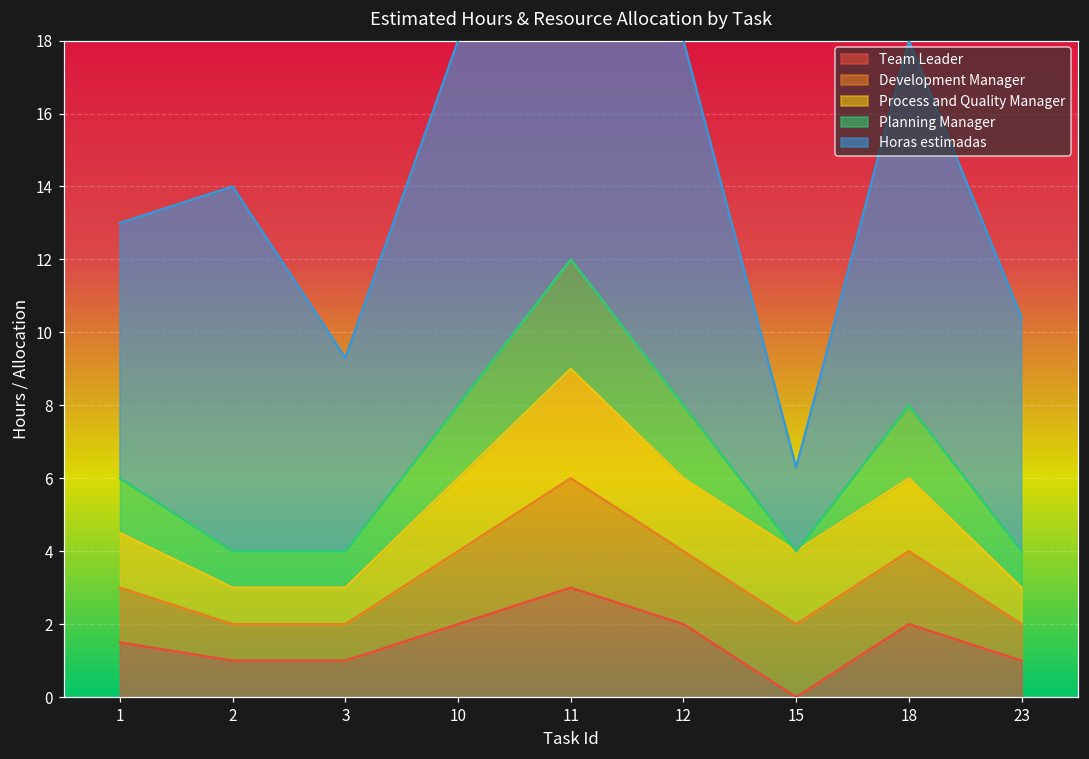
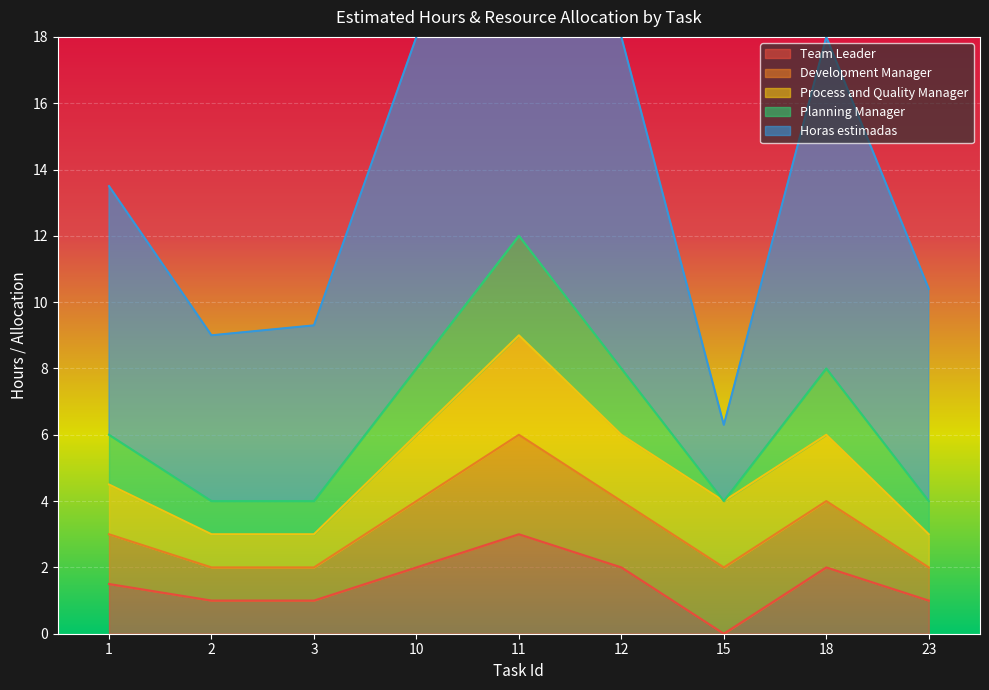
Horas estimadas, 1: 7.0 -> 7.5
Horas estimadas, 2: 10 -> 5
